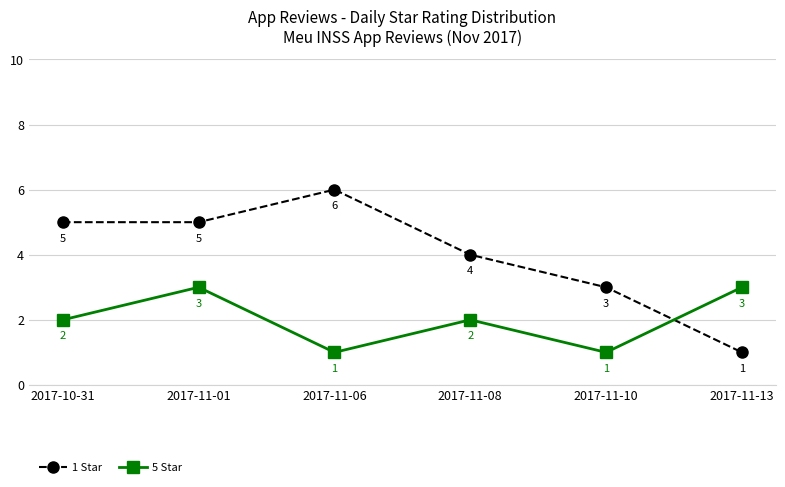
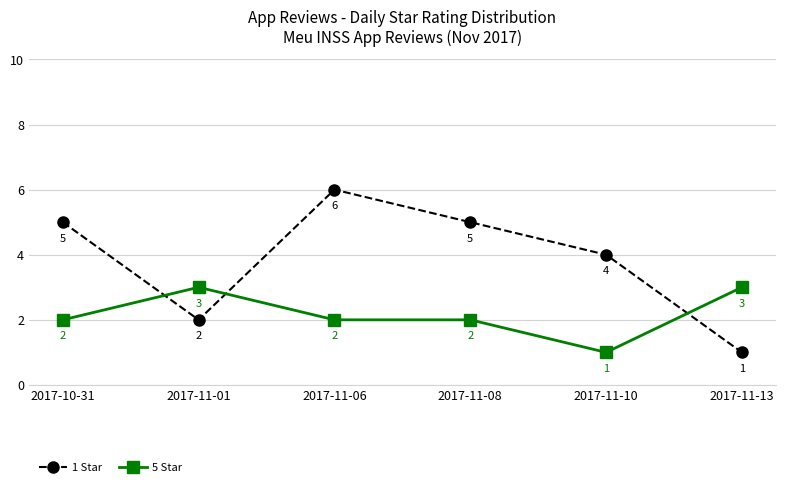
1 Star, 2017-11-01: 5 -> 2
5 Star, 2017-11-06: 1 -> 2
1 Star, 2017-11-08: 4 -> 5
1 Star, 2017-11-10: 3 -> 4
